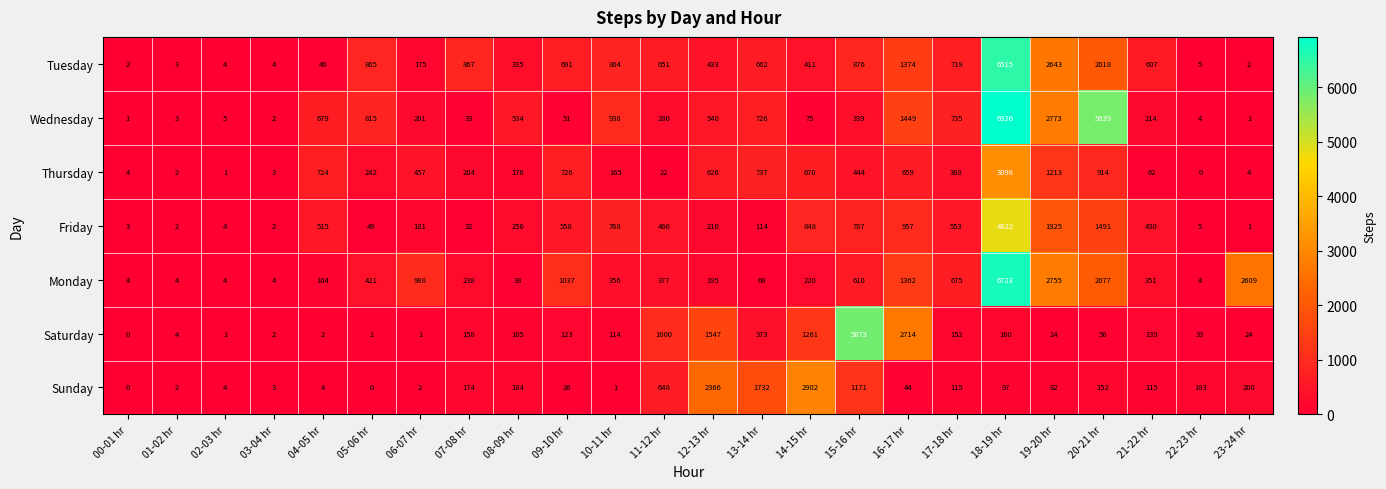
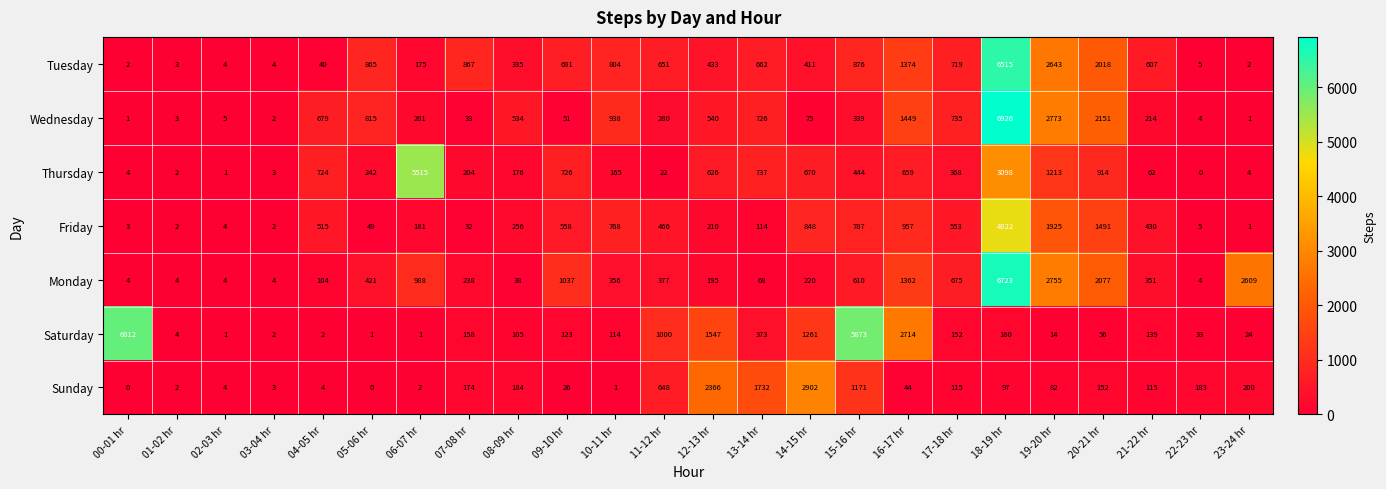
Wednesday, 20-21 hr: 5839 -> 2151
Thursday, 06-07 hr: 457 -> 5515
Saturday, 00-01 hr: 0 -> 6012
